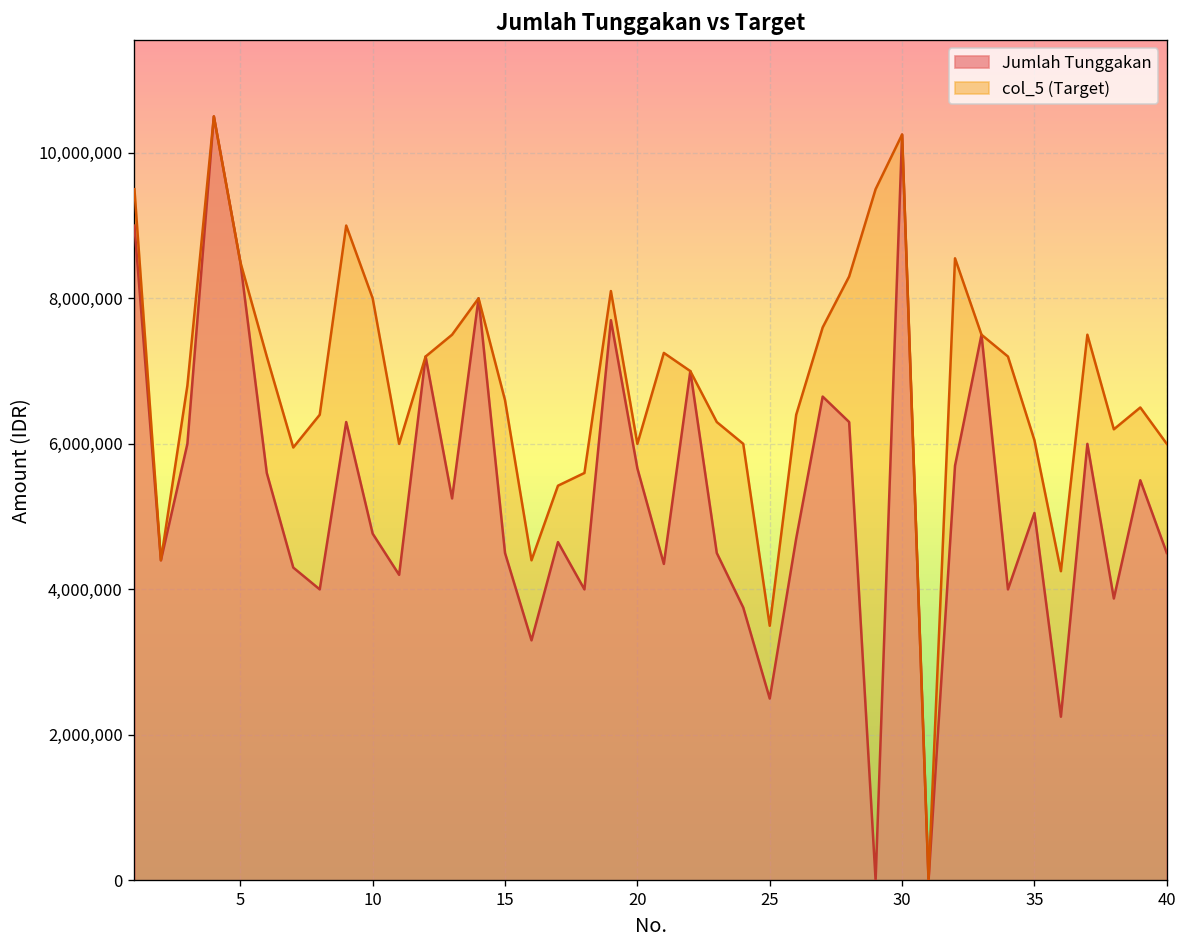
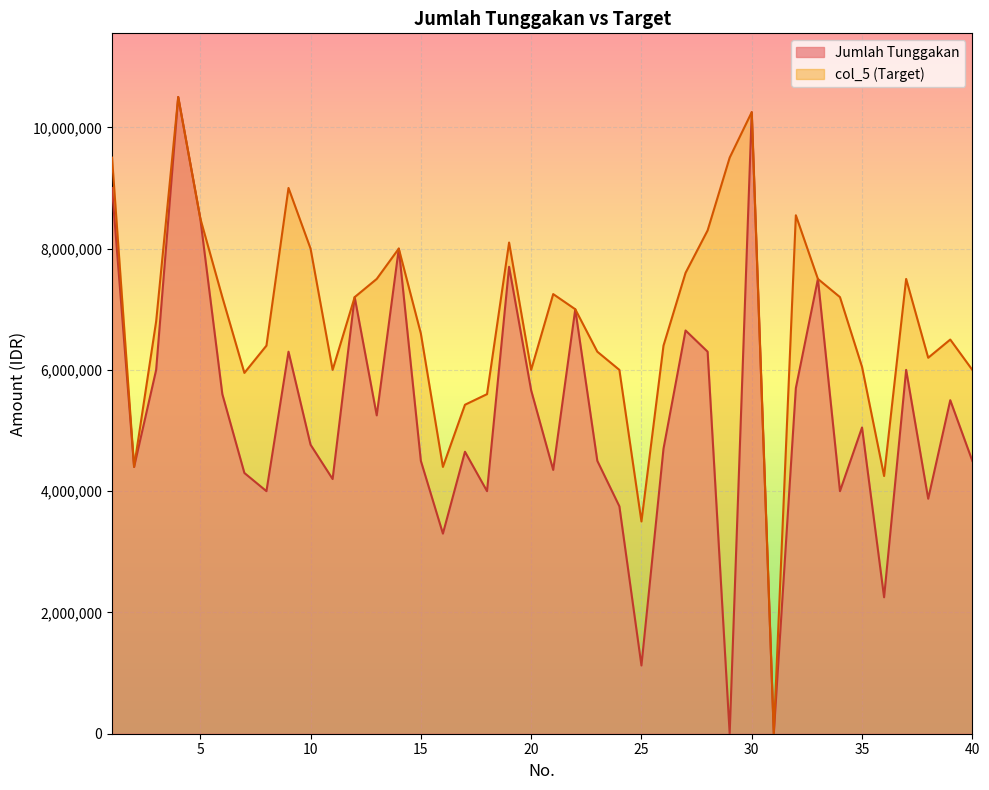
Jumlah Tunggakan, 25: 2,500,000 -> 1,100,000
